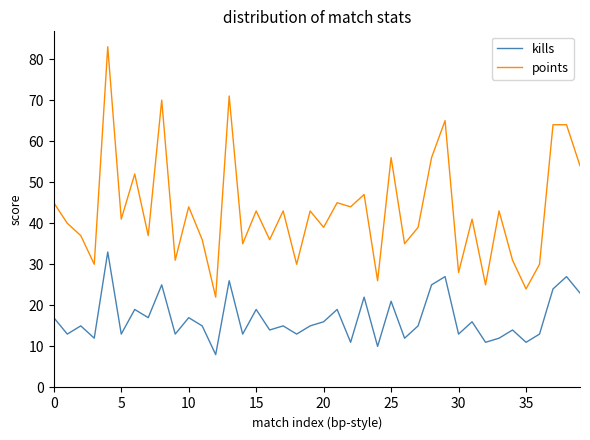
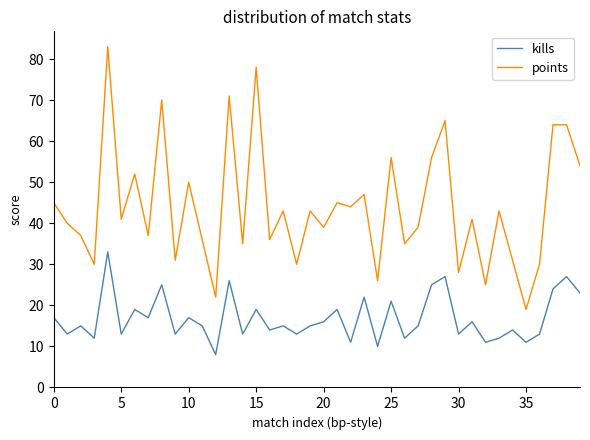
points, 10: 44 -> 50
points, 15: 43 -> 78
points, 35: 24 -> 19
